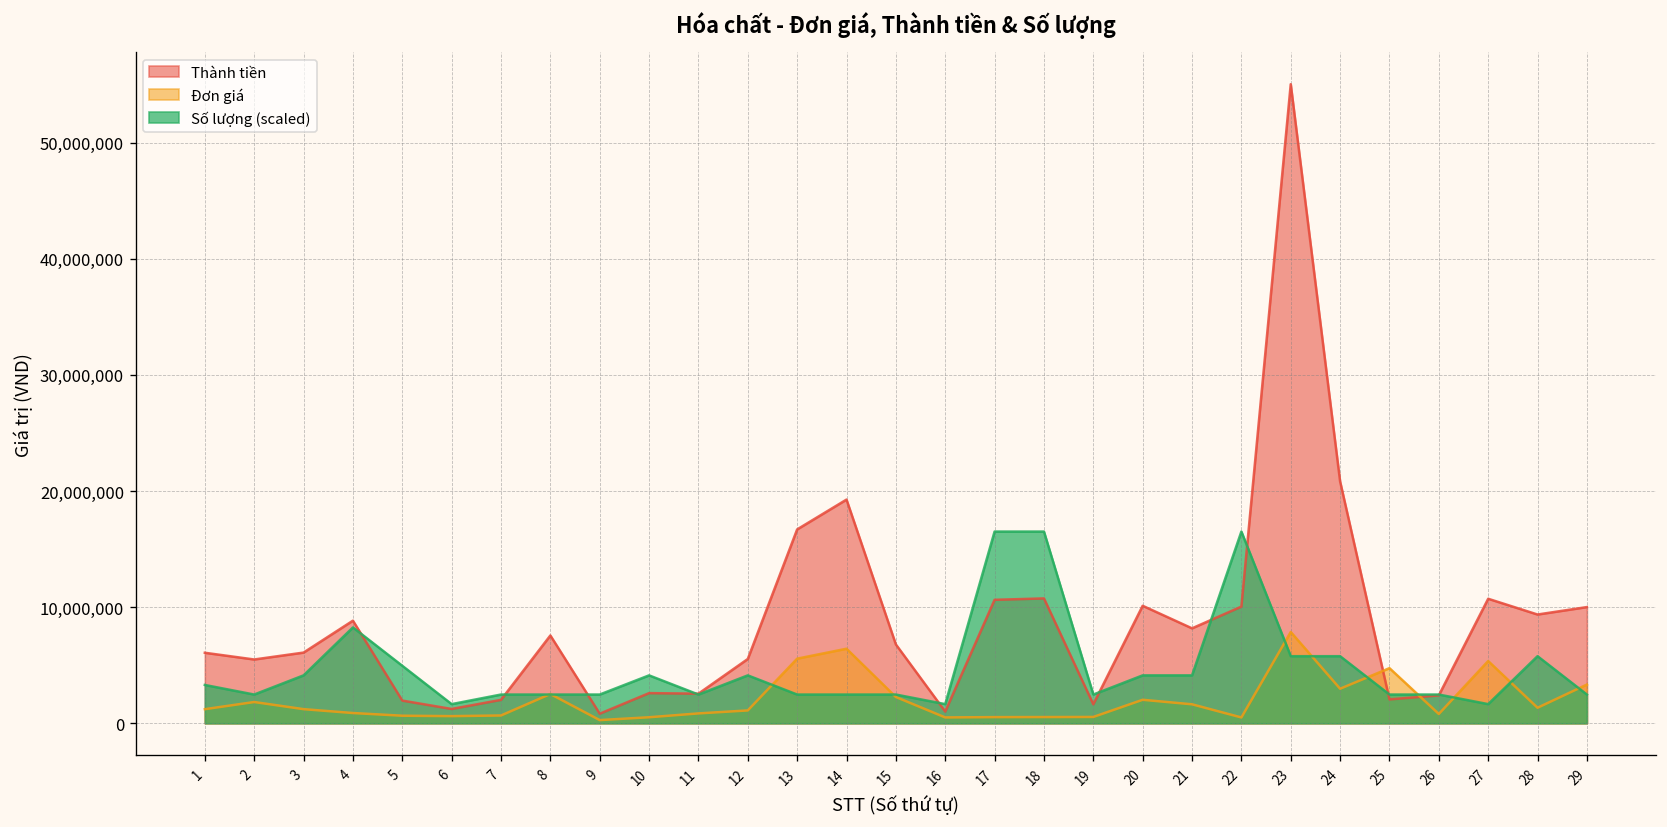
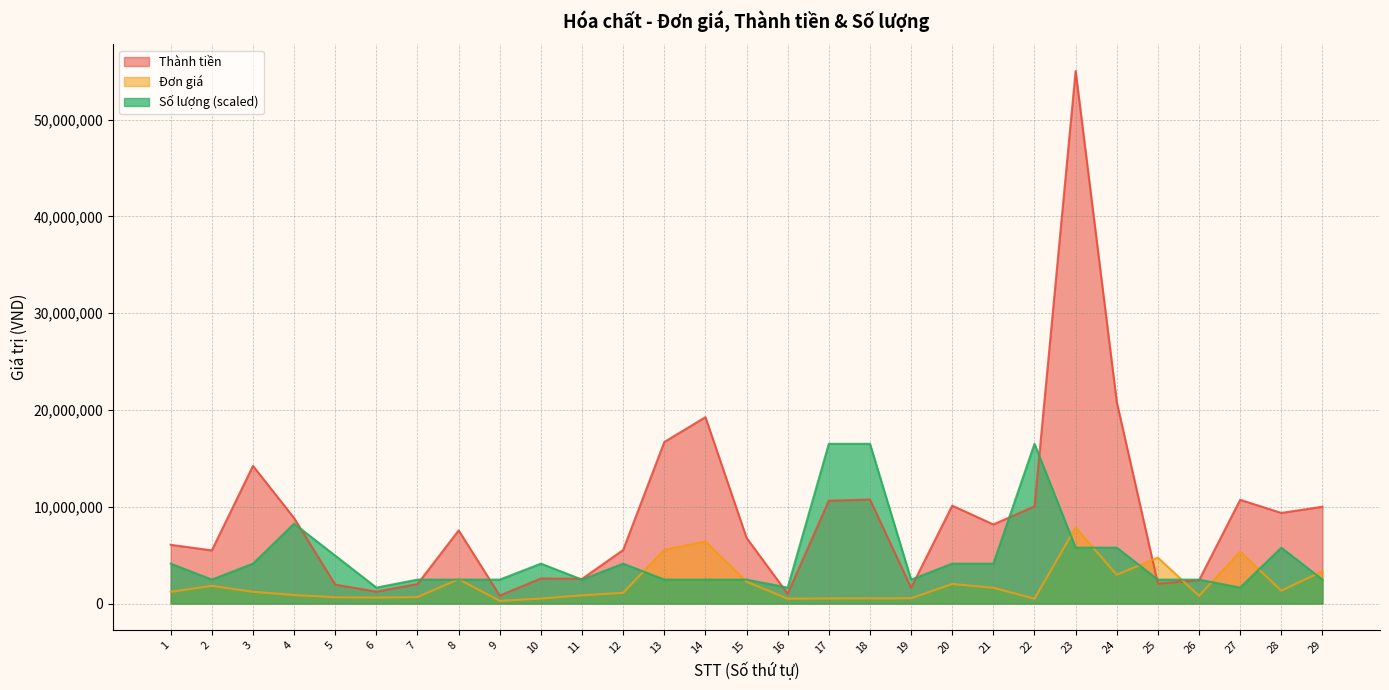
Số lượng (scaled), 1: 3,000,000 -> 4,000,000
Thành tiền, 3: 6,000,000 -> 14,000,000
